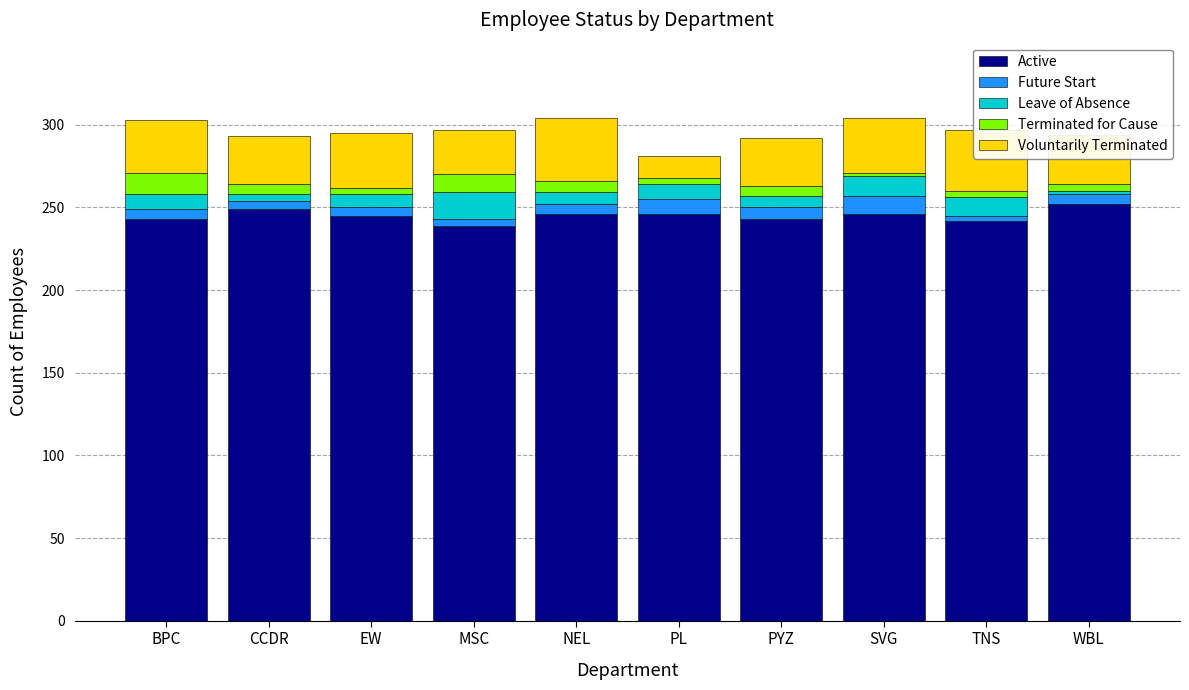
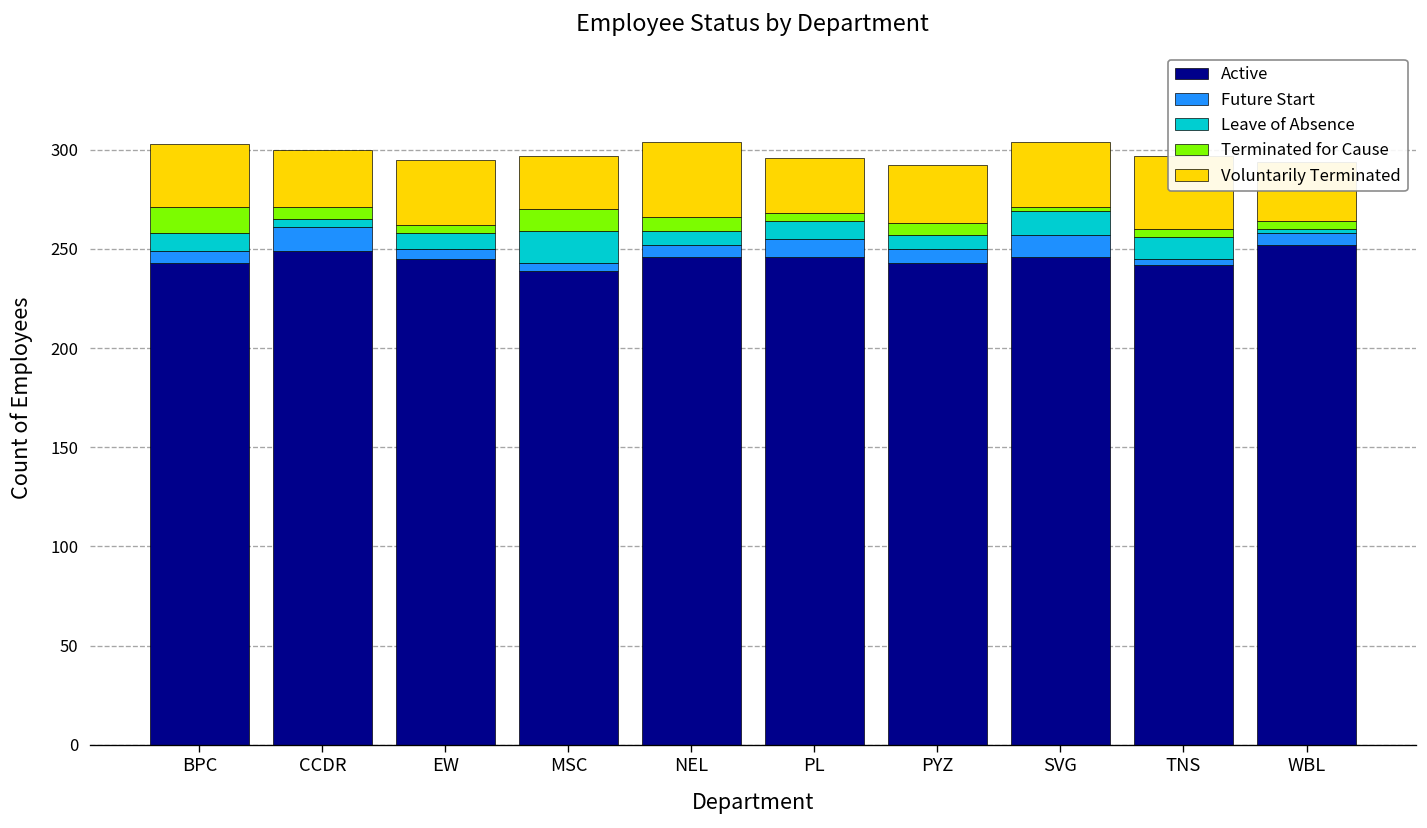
Future Start, CCDR: 5 -> 12
Voluntarily Terminated, PL: 13 -> 28
